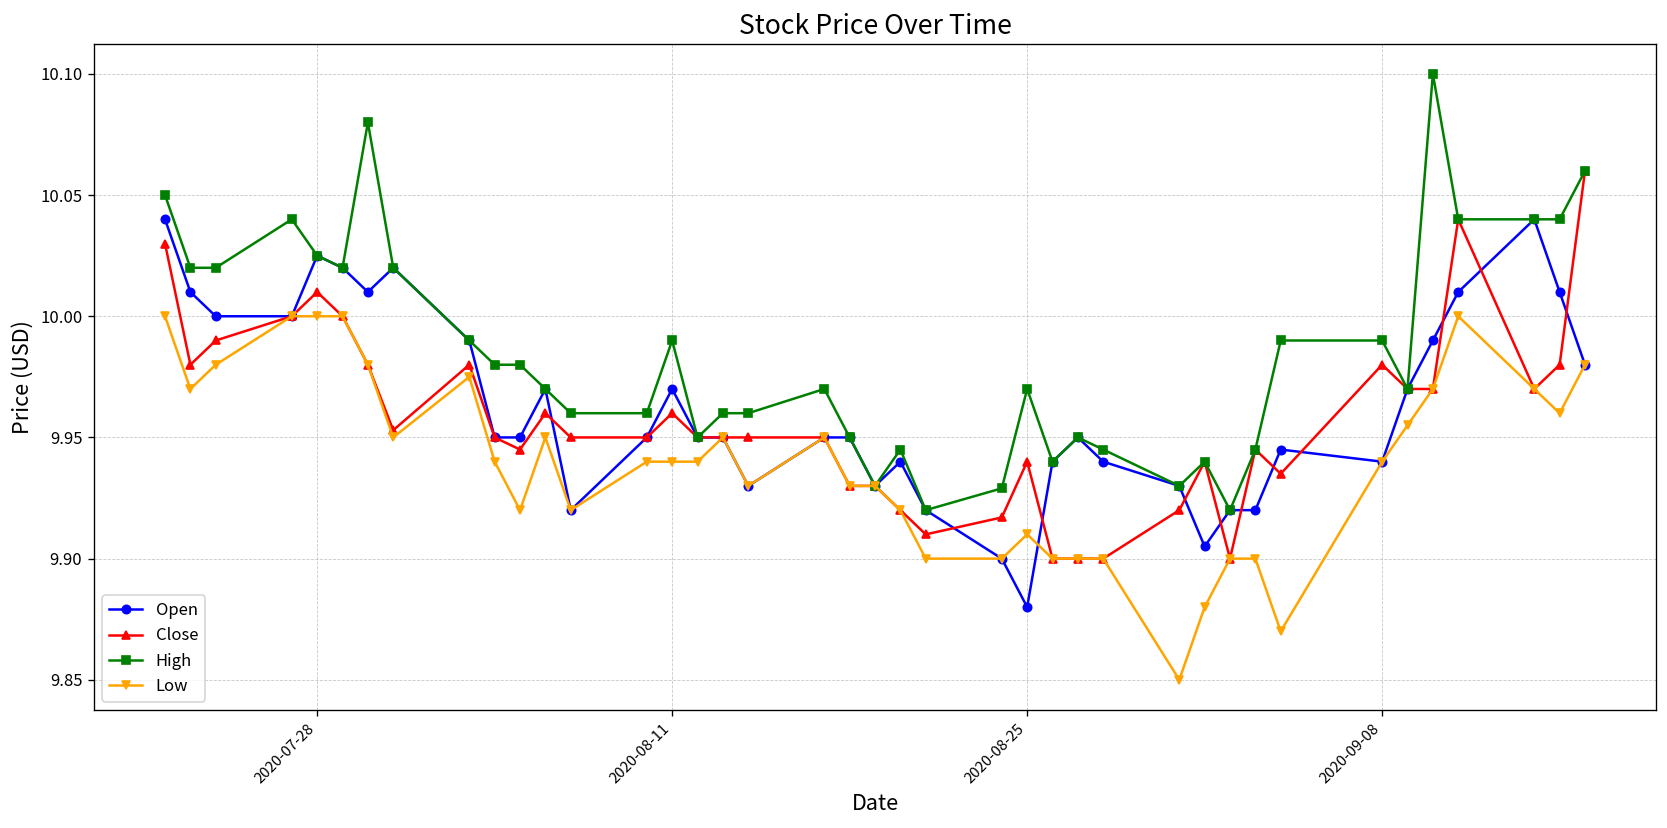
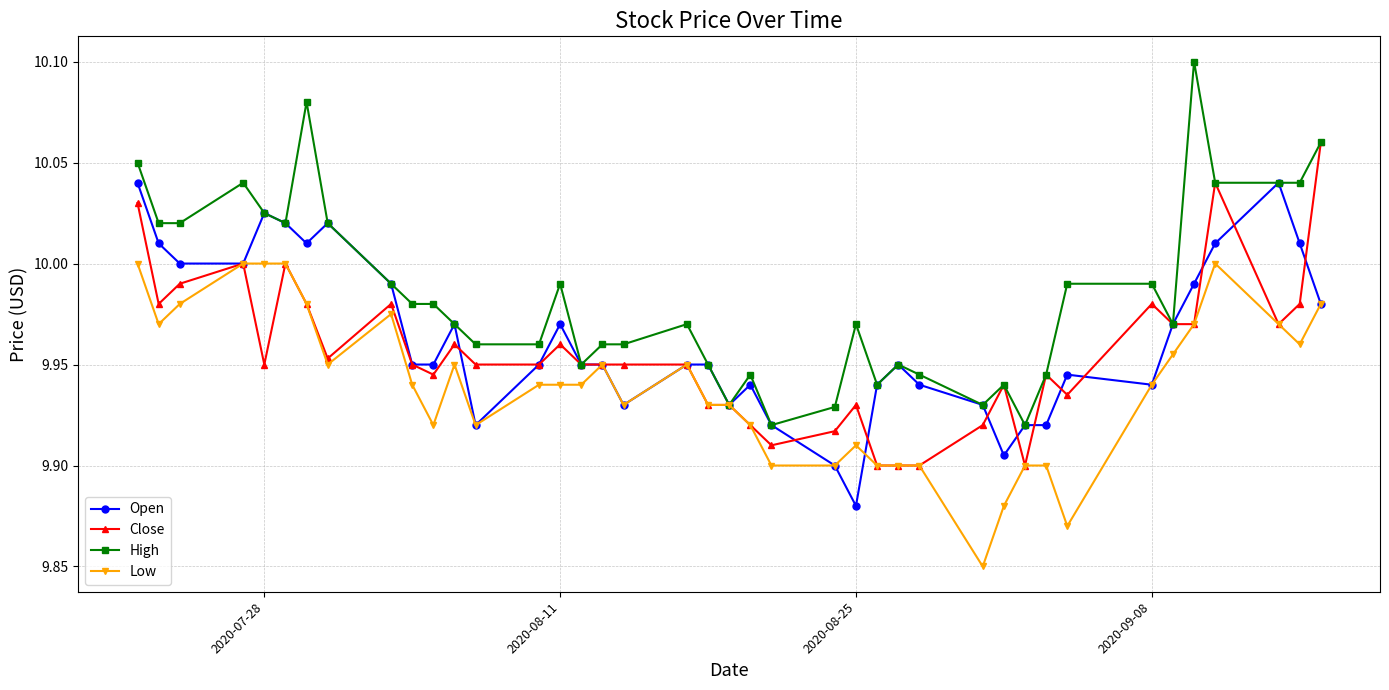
Close, 2020-07-28: 10.01 -> 9.95
Close, 2020-08-25: 9.94 -> 9.93
